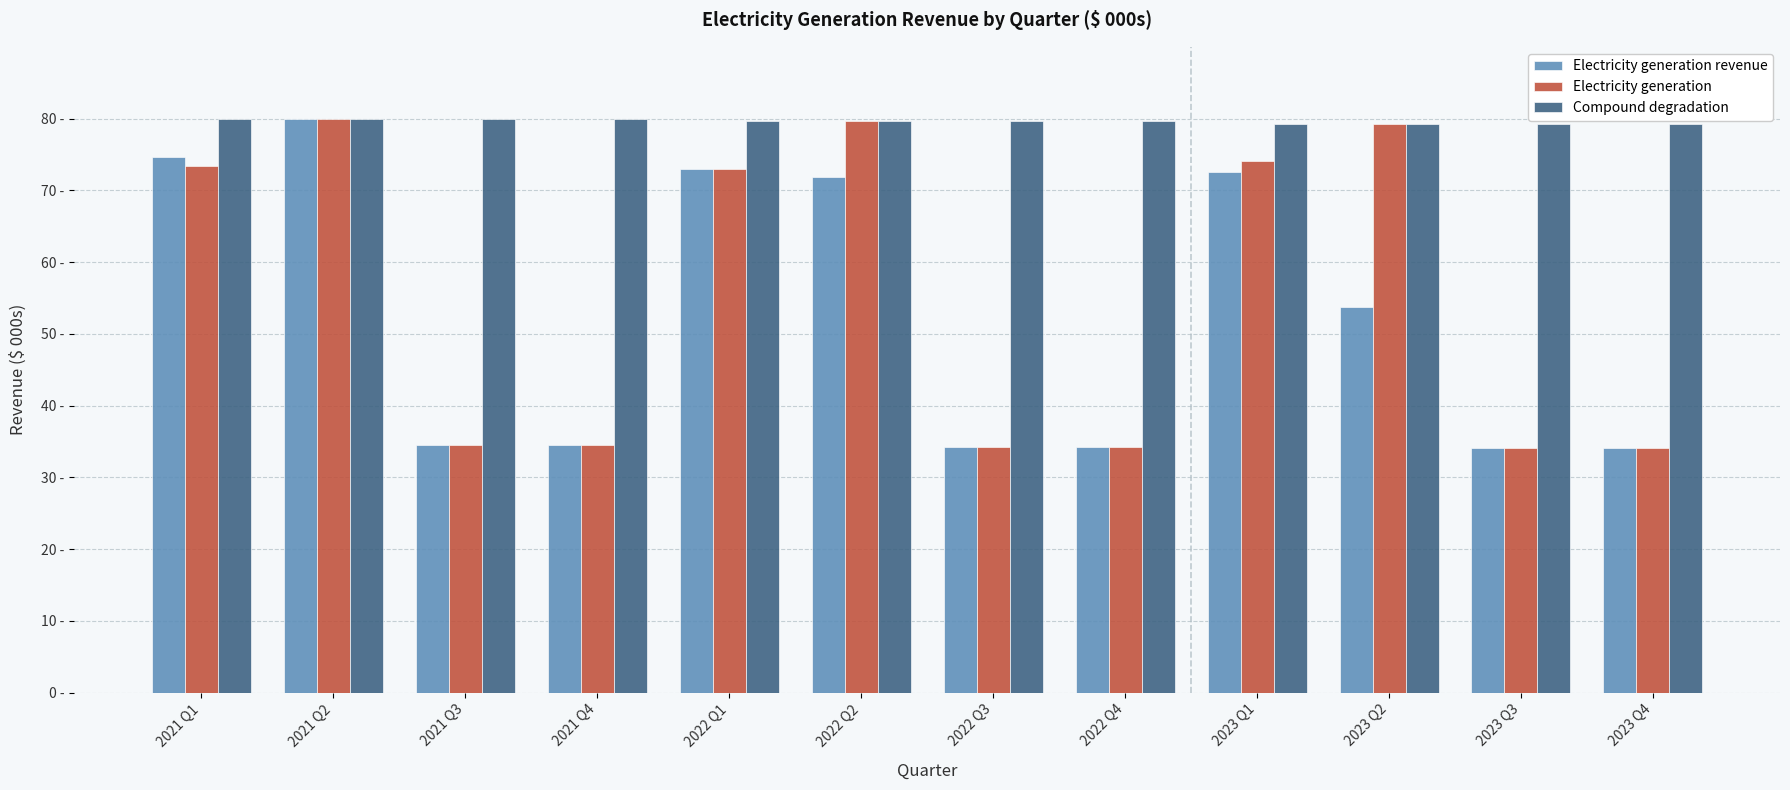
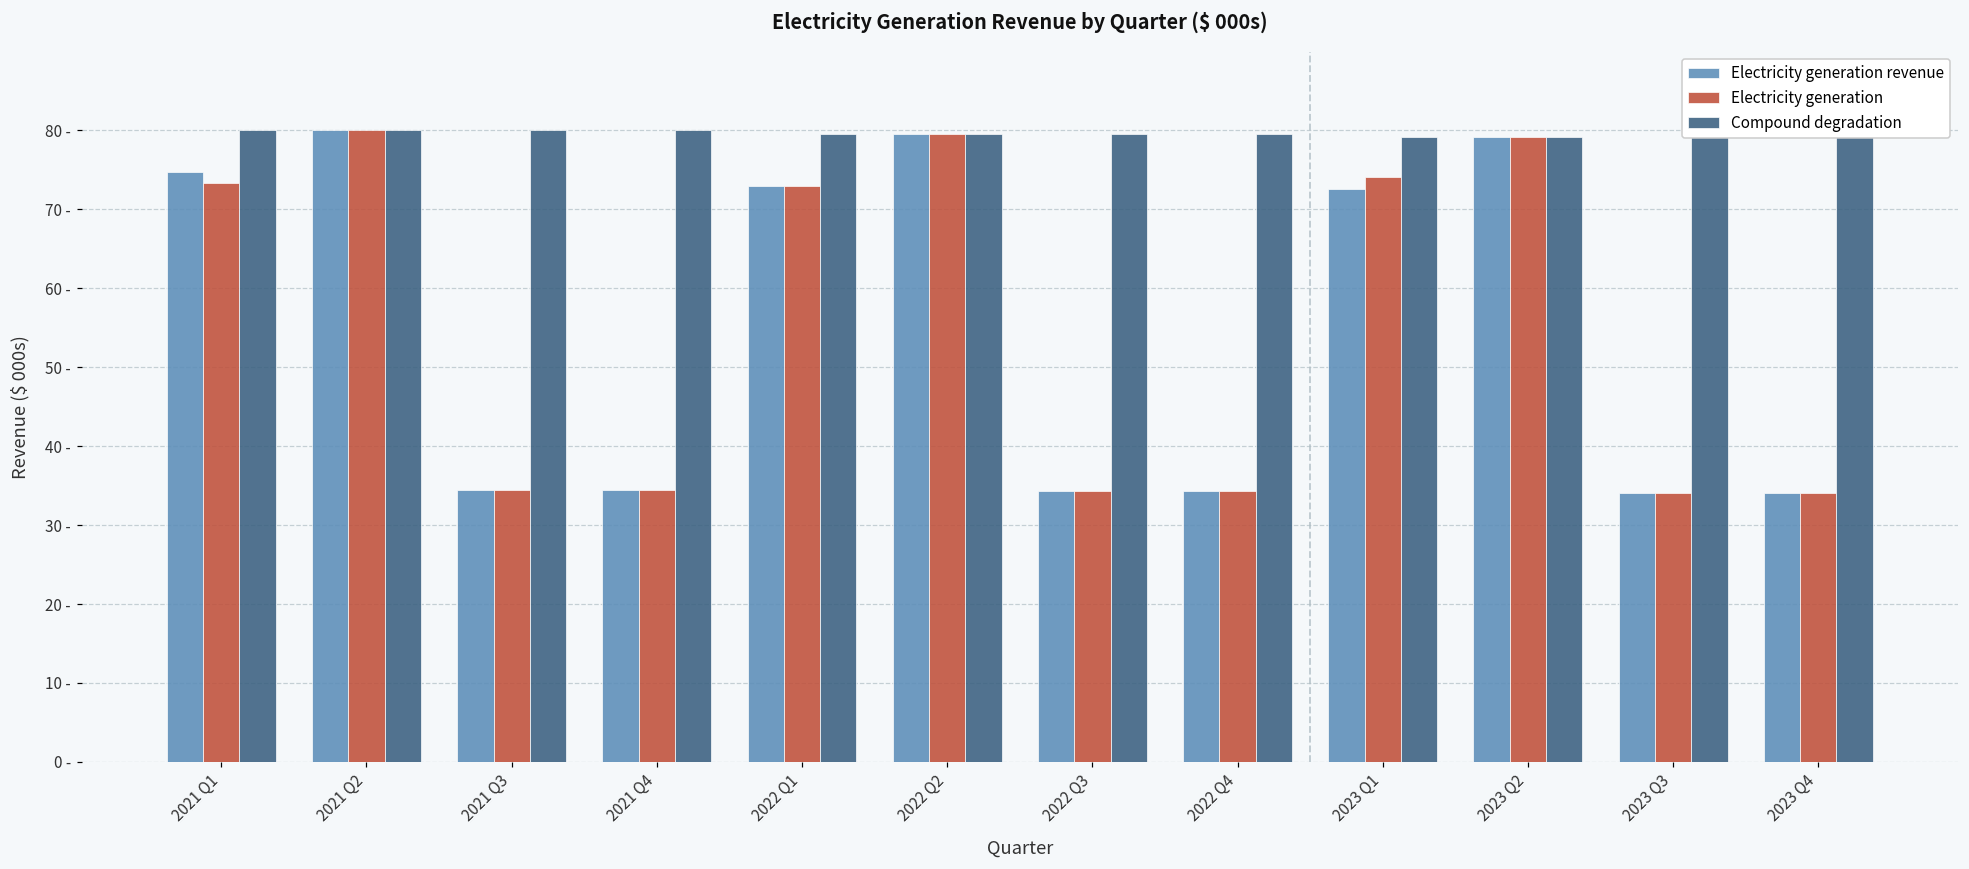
Electricity generation revenue, 2022 Q2: 72 - -> 80 -
Electricity generation revenue, 2023 Q2: 54 - -> 79 -
